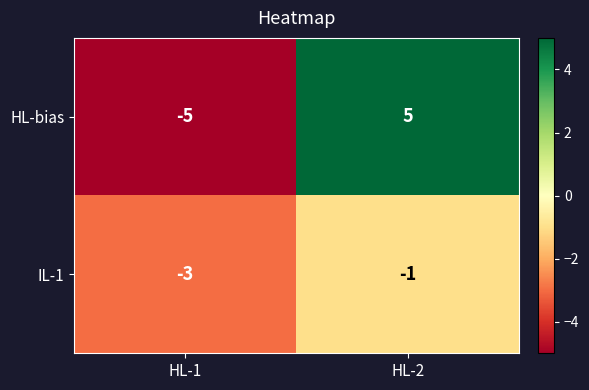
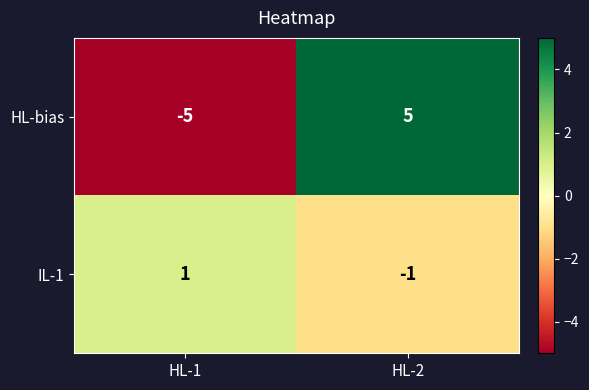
IL-1, HL-1: -3 -> 1
